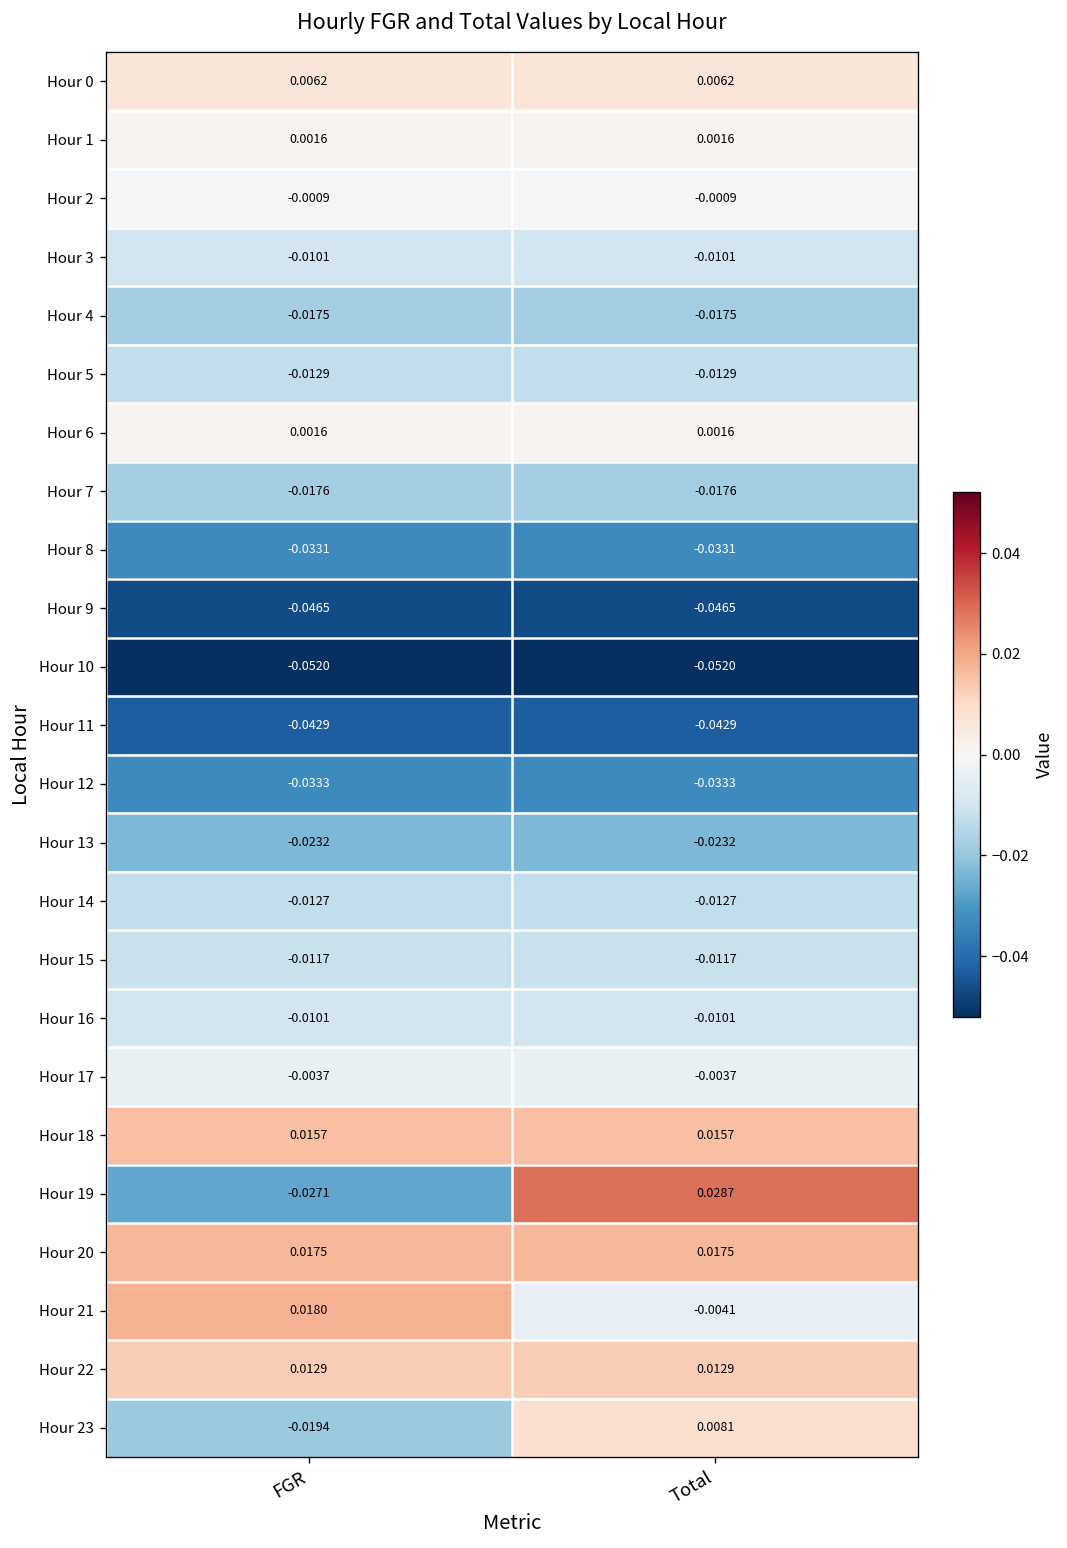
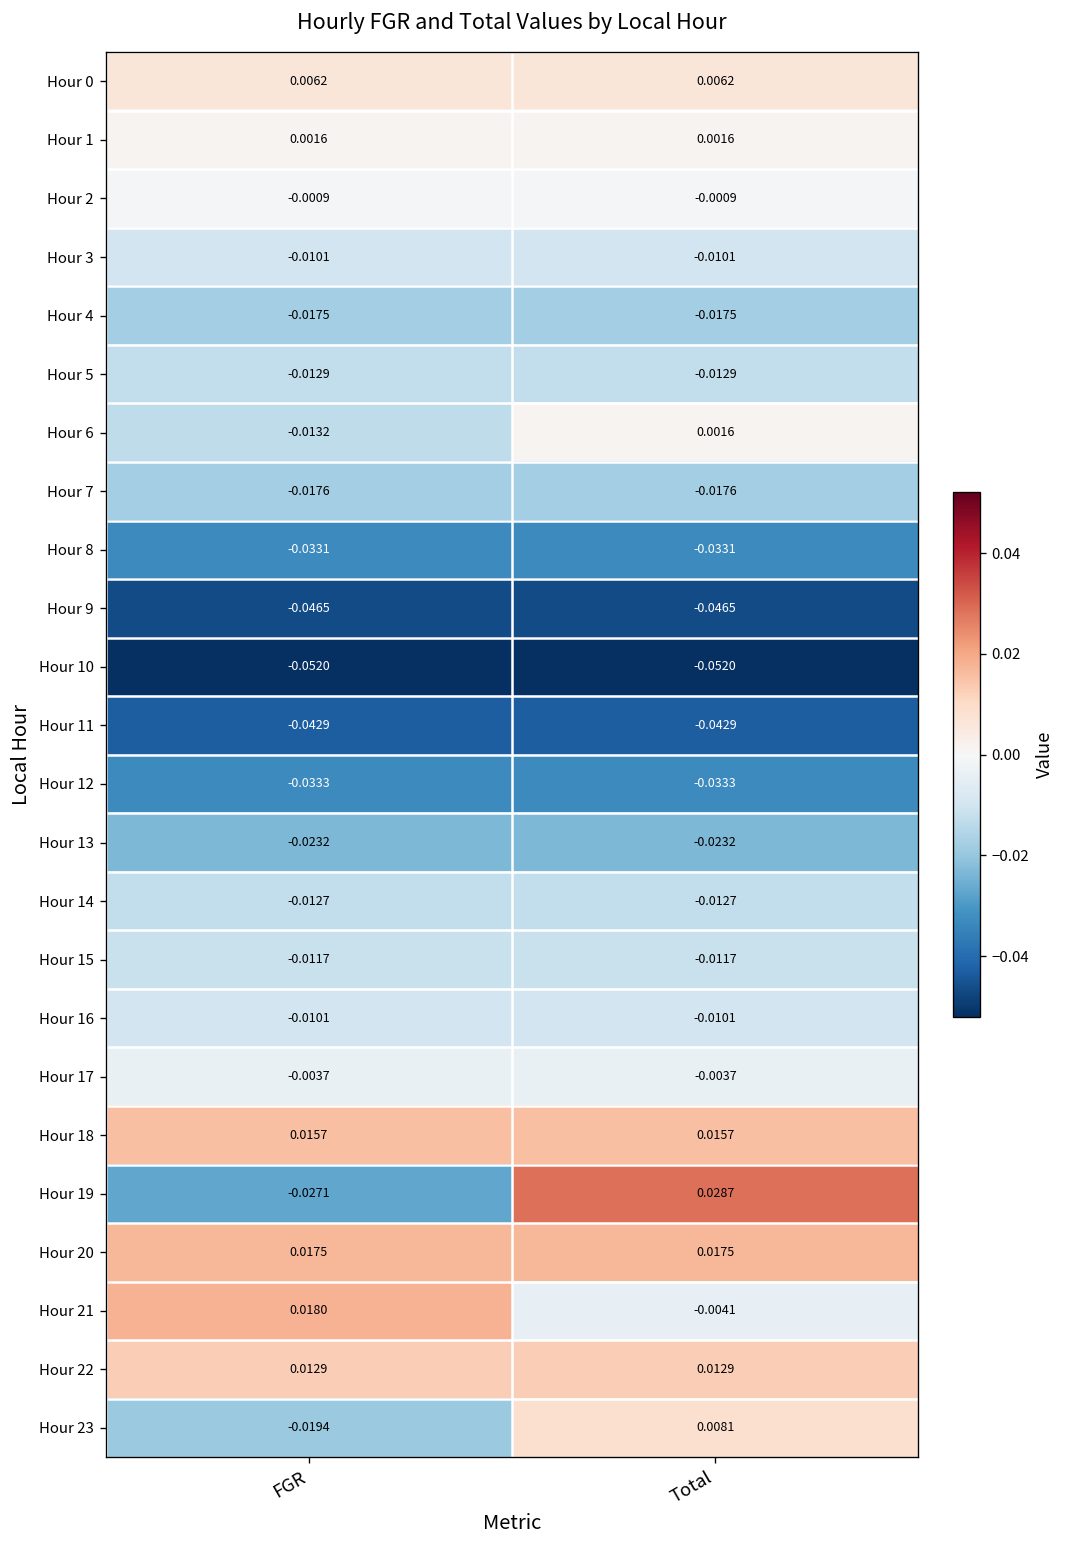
Hour 6, FGR: 0.0016 -> -0.0132
